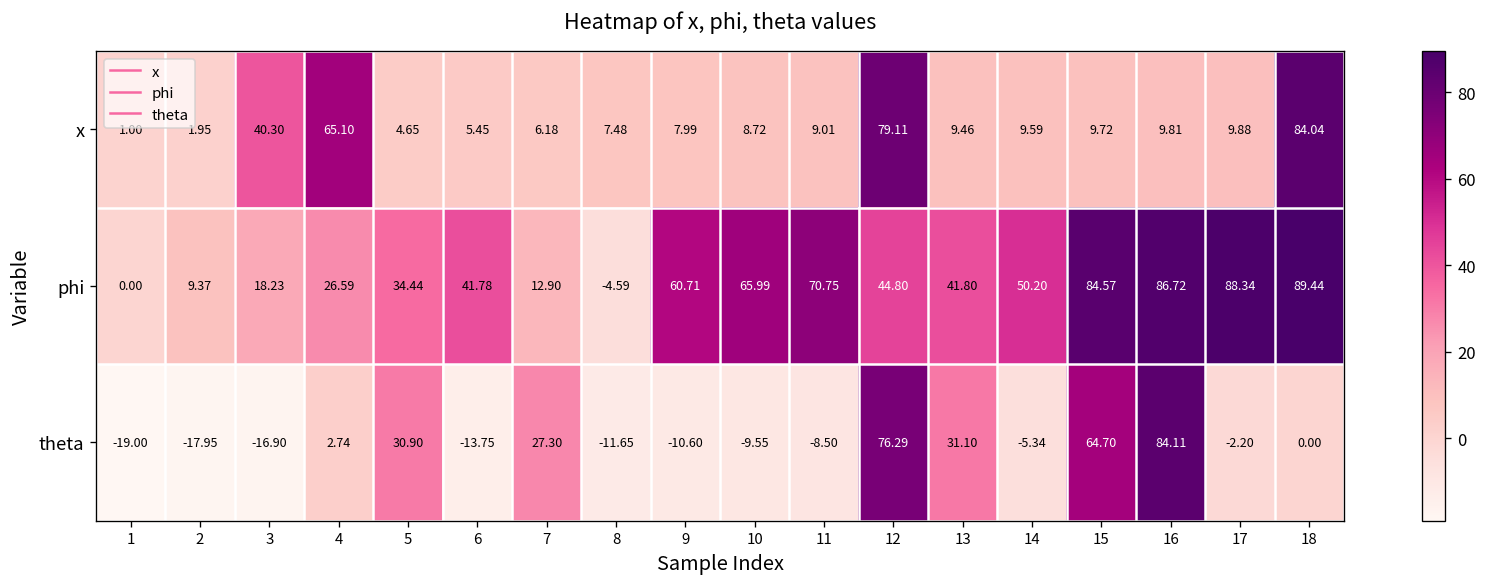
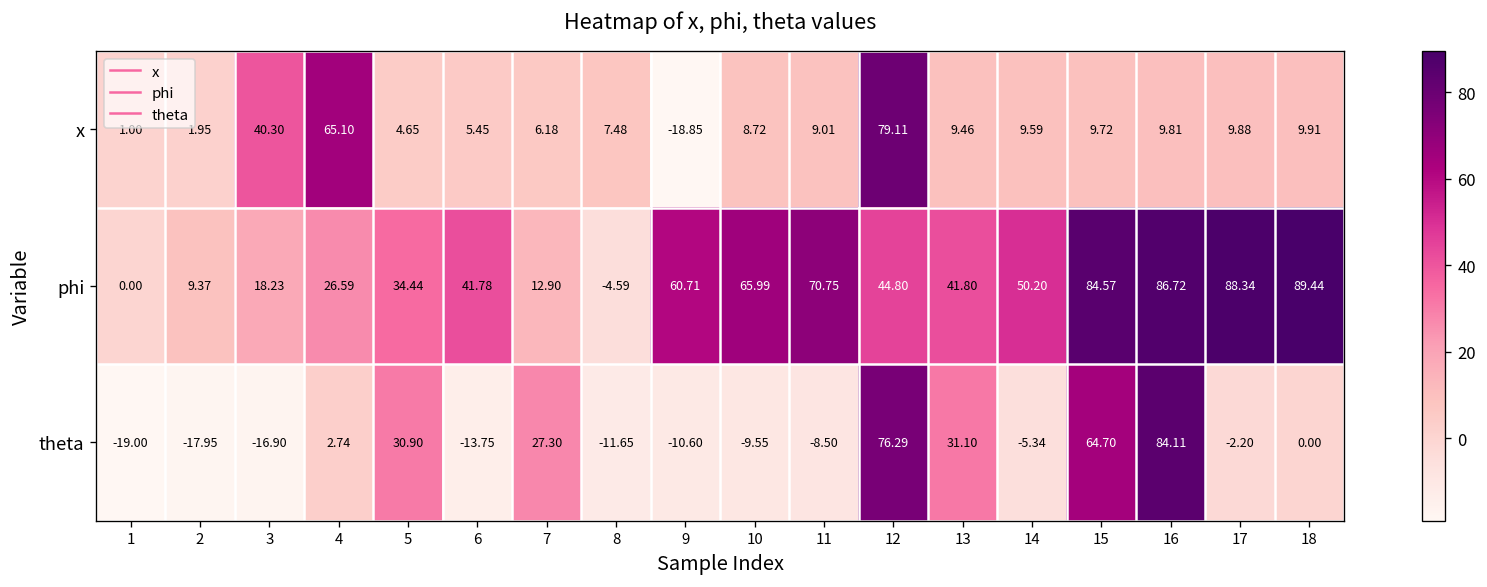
x, 9: 7.99 -> -18.85
x, 18: 84.04 -> 9.91
